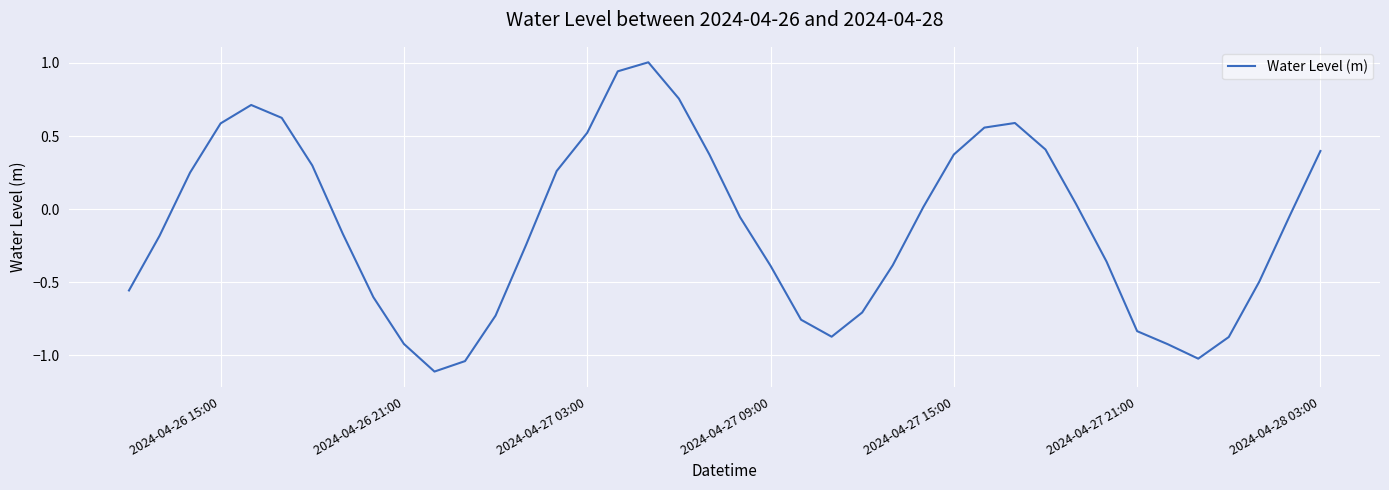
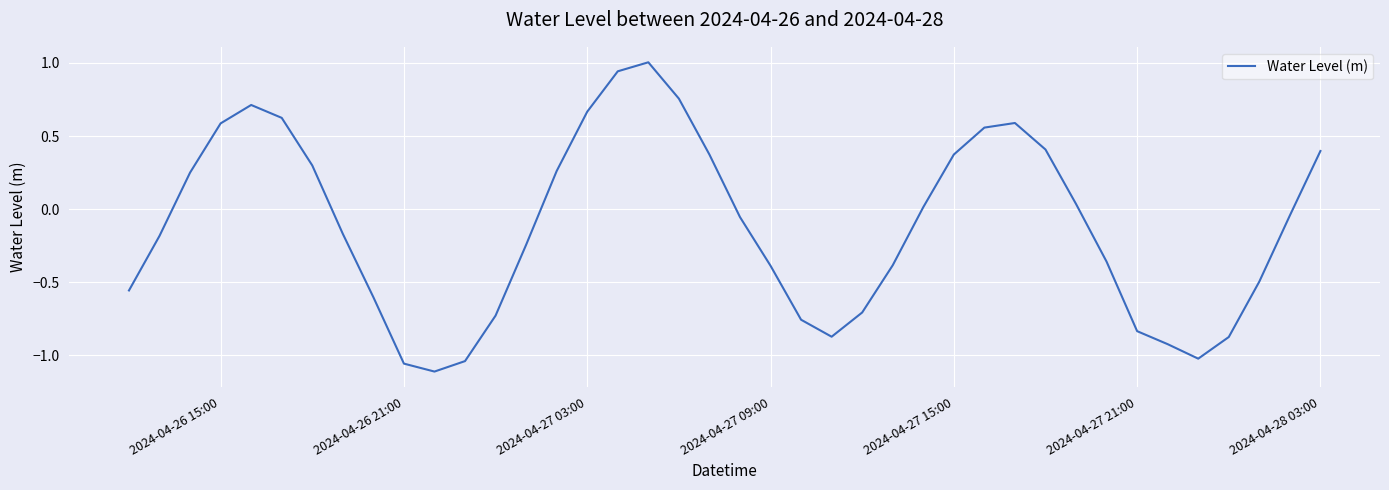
2024-04-26 21:00: -0.92 -> -1.06
2024-04-27 03:00: 0.52 -> 0.67
